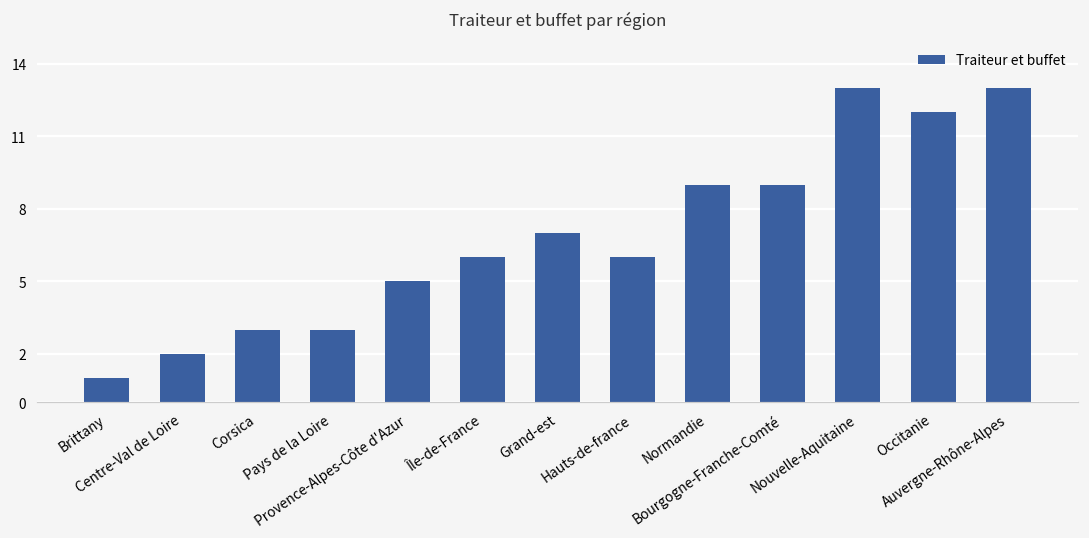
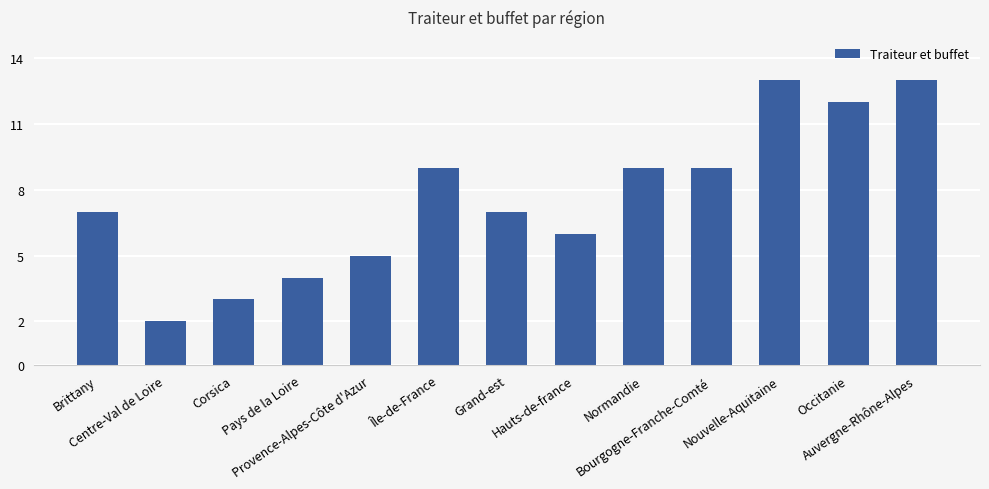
Brittany: 1 -> 7
Pays de la Loire: 3 -> 4
Île-de-France: 6 -> 9
